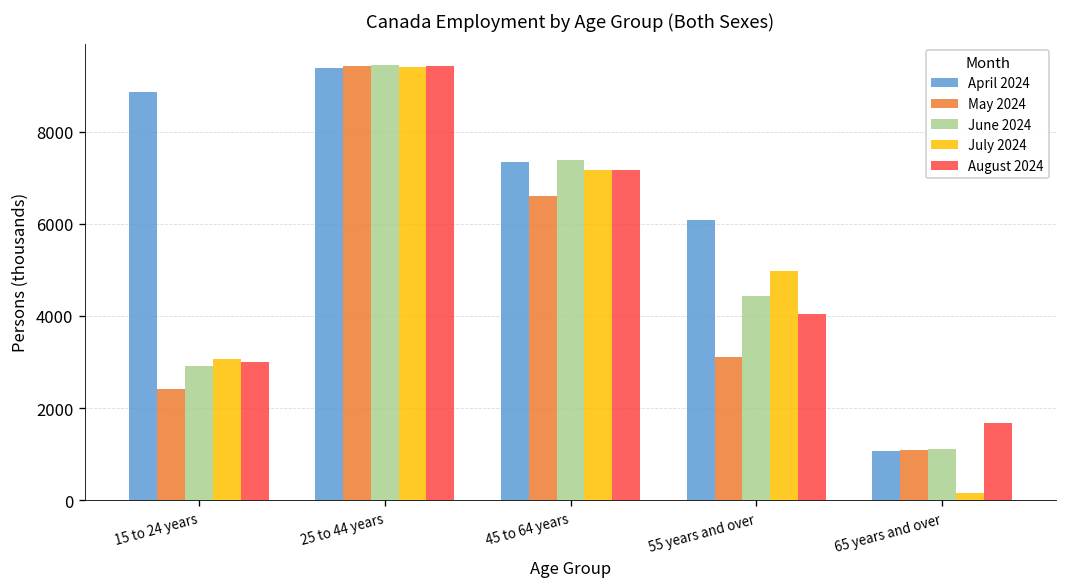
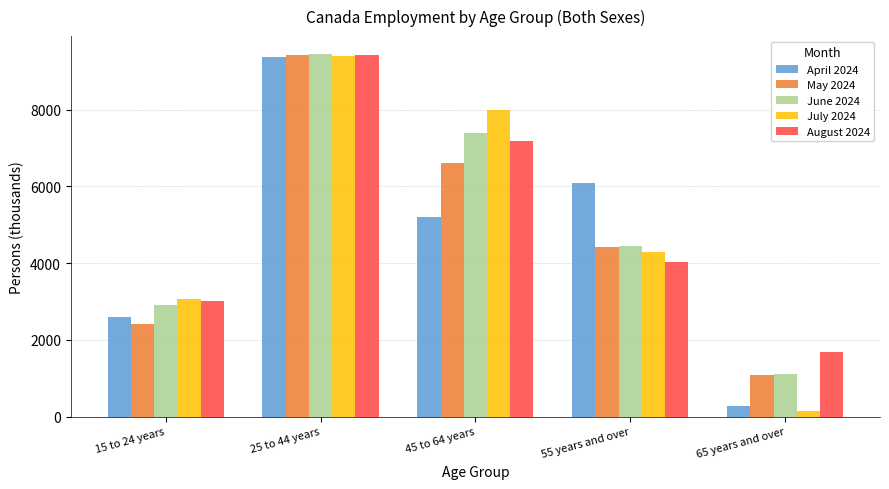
April 2024, 15 to 24 years: 8900 -> 2600
April 2024, 45 to 64 years: 7300 -> 5200
July 2024, 45 to 64 years: 7200 -> 8000
May 2024, 55 years and over: 3100 -> 4400
July 2024, 55 years and over: 5000 -> 4300
April 2024, 65 years and over: 1100 -> 300
